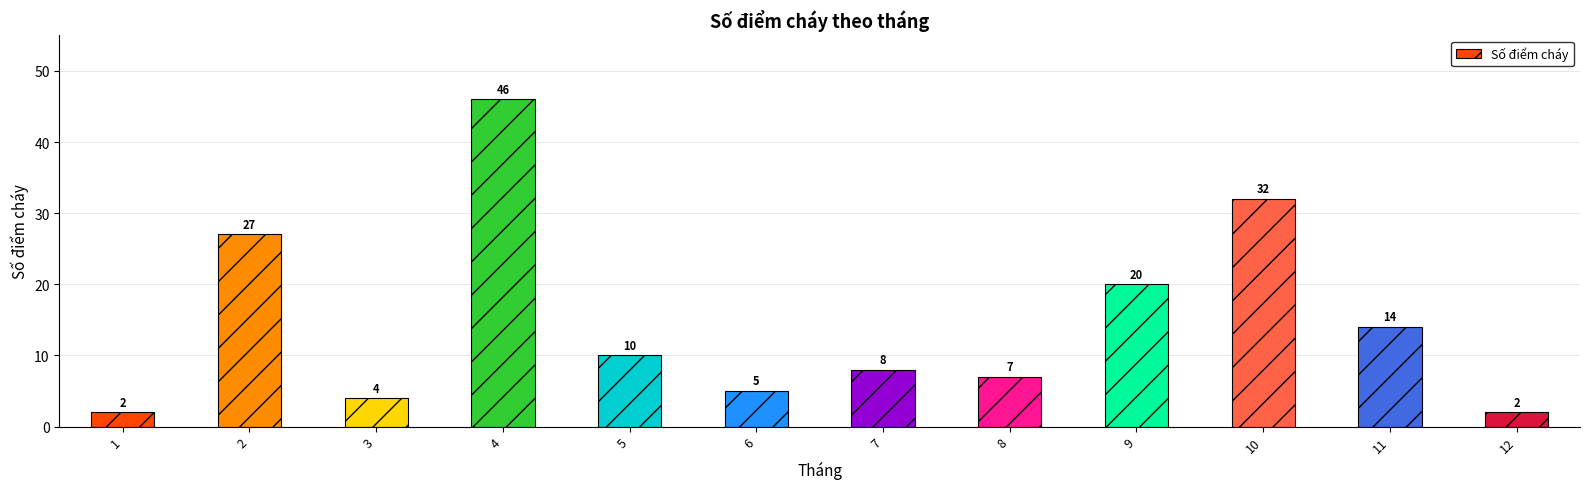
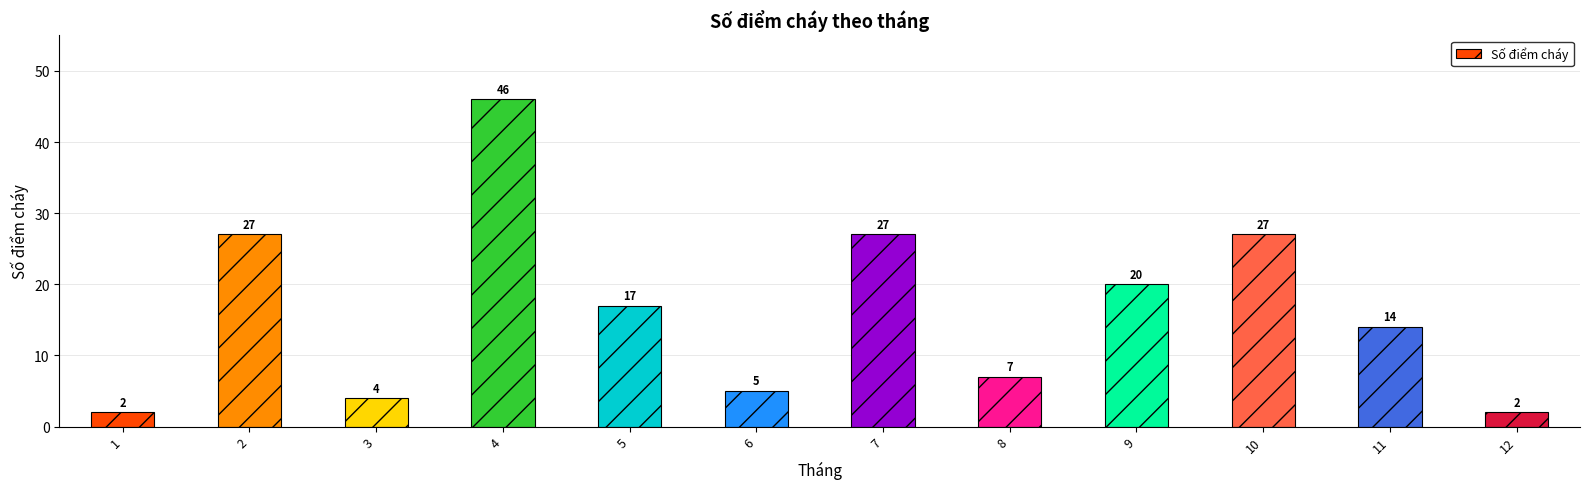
5: 10 -> 17
7: 8 -> 27
10: 32 -> 27
